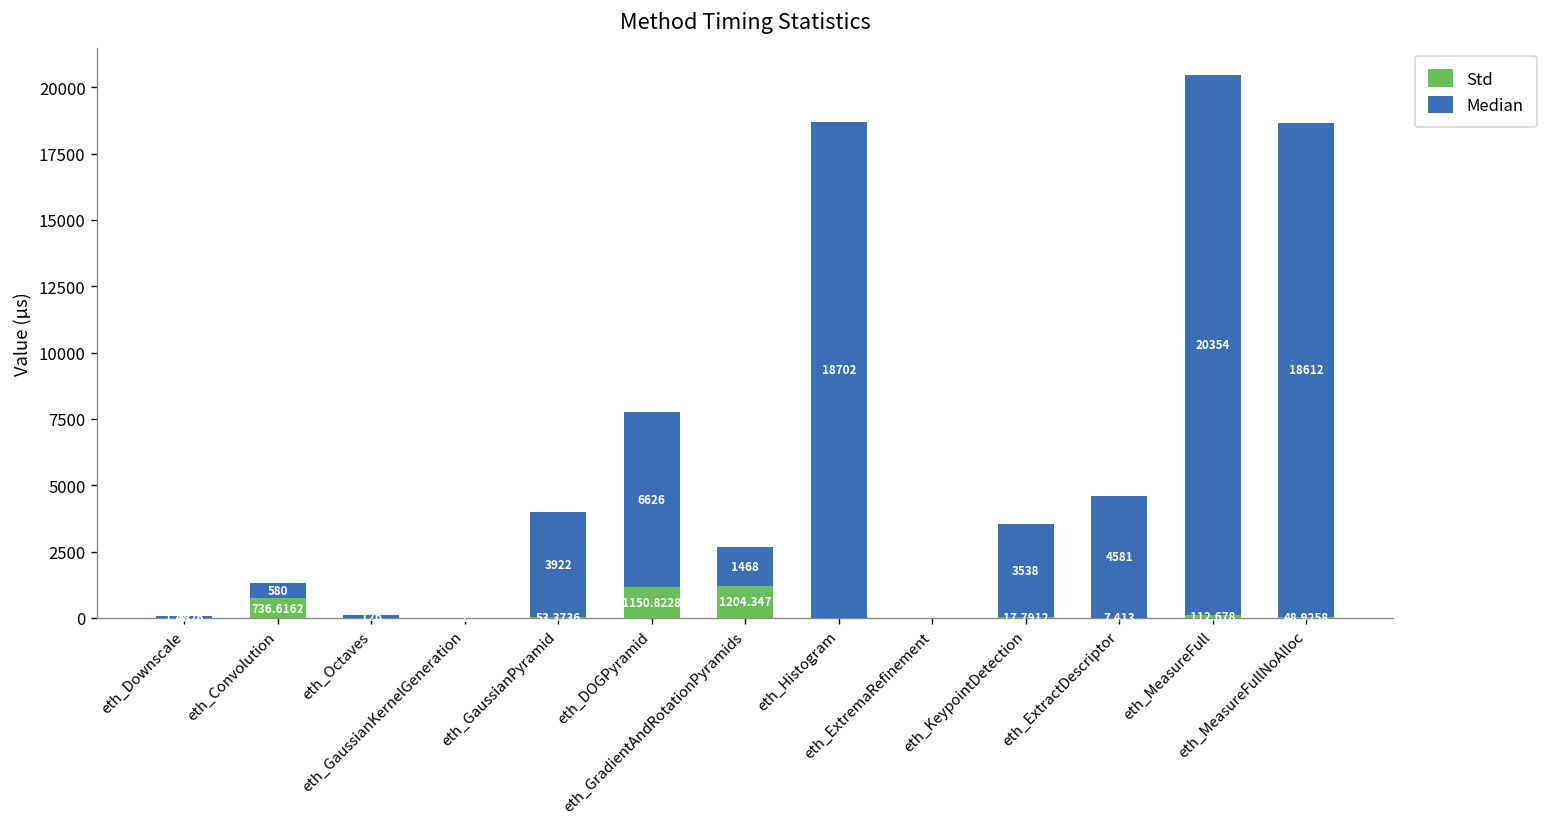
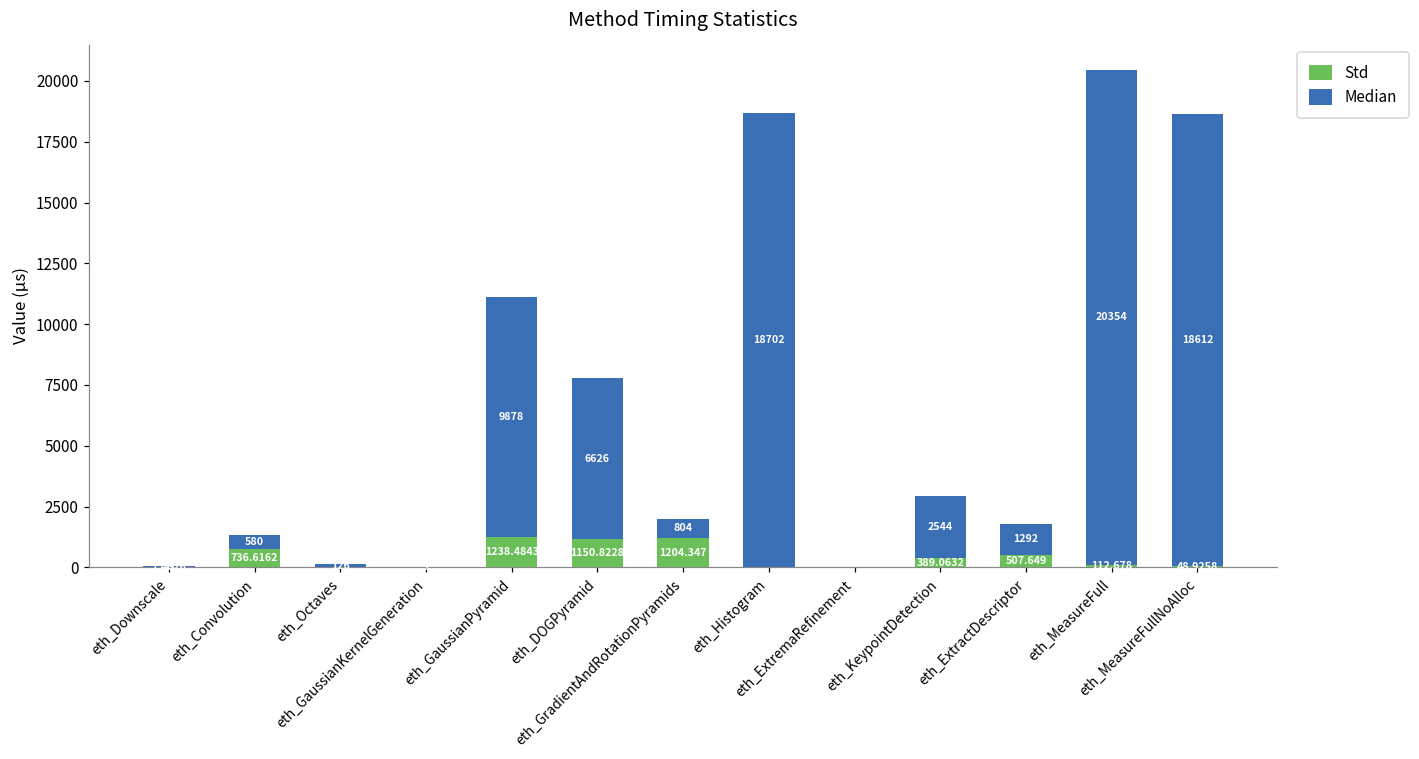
Std, eth_GaussianPyramid: 53.3736 -> 1238.4843
Median, eth_GaussianPyramid: 3922 -> 9878
Median, eth_GradientAndRotationPyramids: 1468 -> 804
Std, eth_KeypointDetection: 17.7912 -> 389.0632
Median, eth_KeypointDetection: 3538 -> 2544
Std, eth_ExtractDescriptor: 7.413 -> 507.649
Median, eth_ExtractDescriptor: 4581 -> 1292
